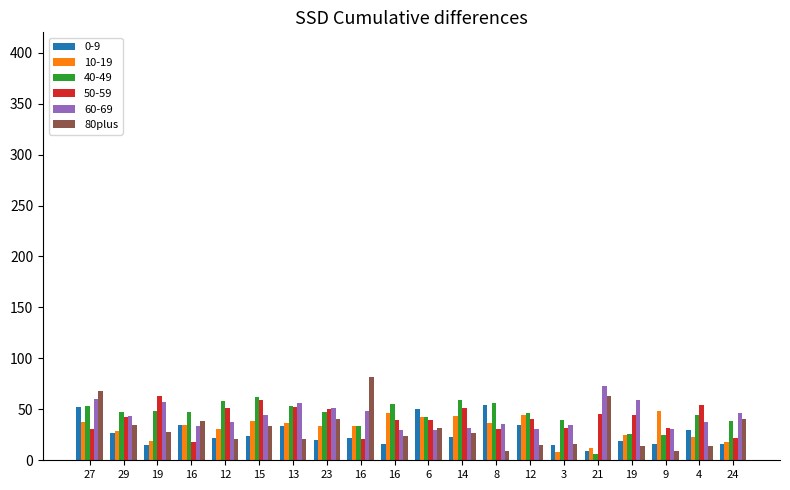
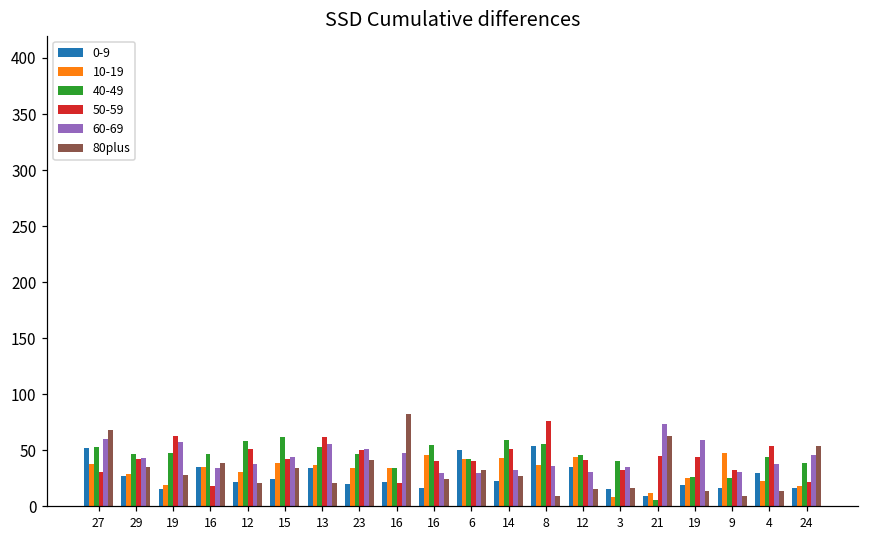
50-59, 15: 59 -> 42
50-59, 13: 52 -> 62
50-59, 8: 31 -> 76
80plus, 24: 41 -> 54
